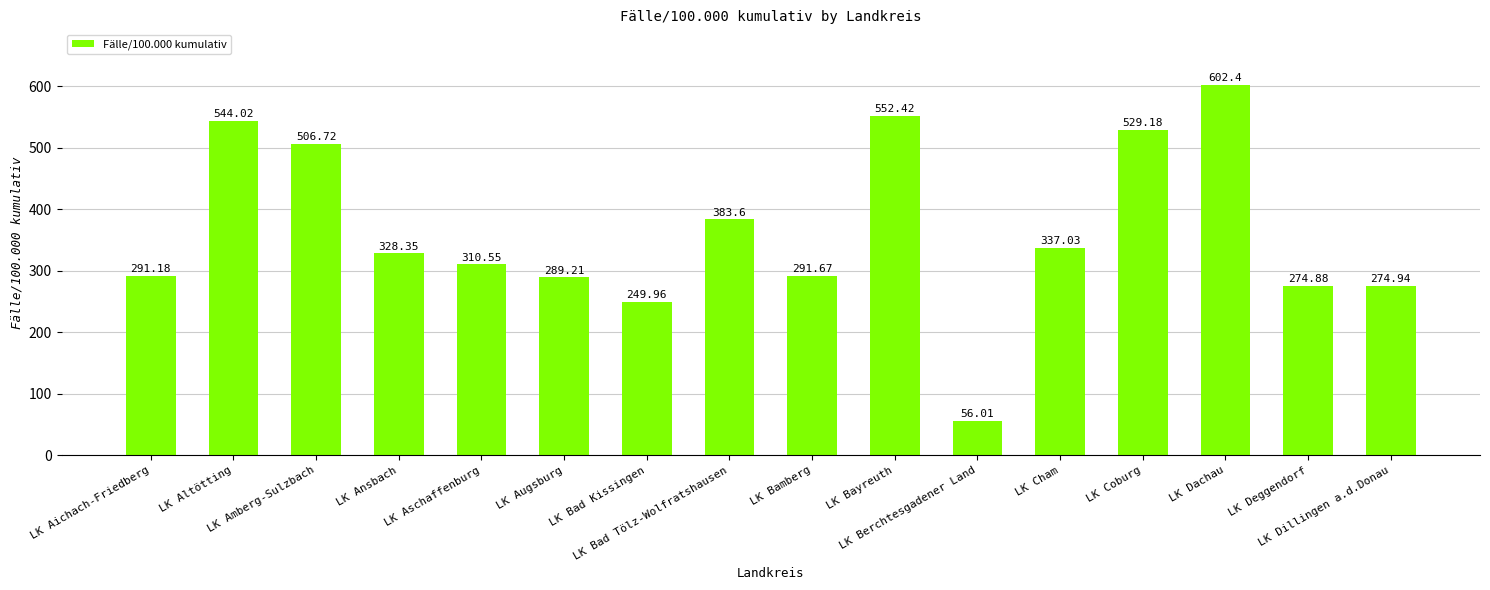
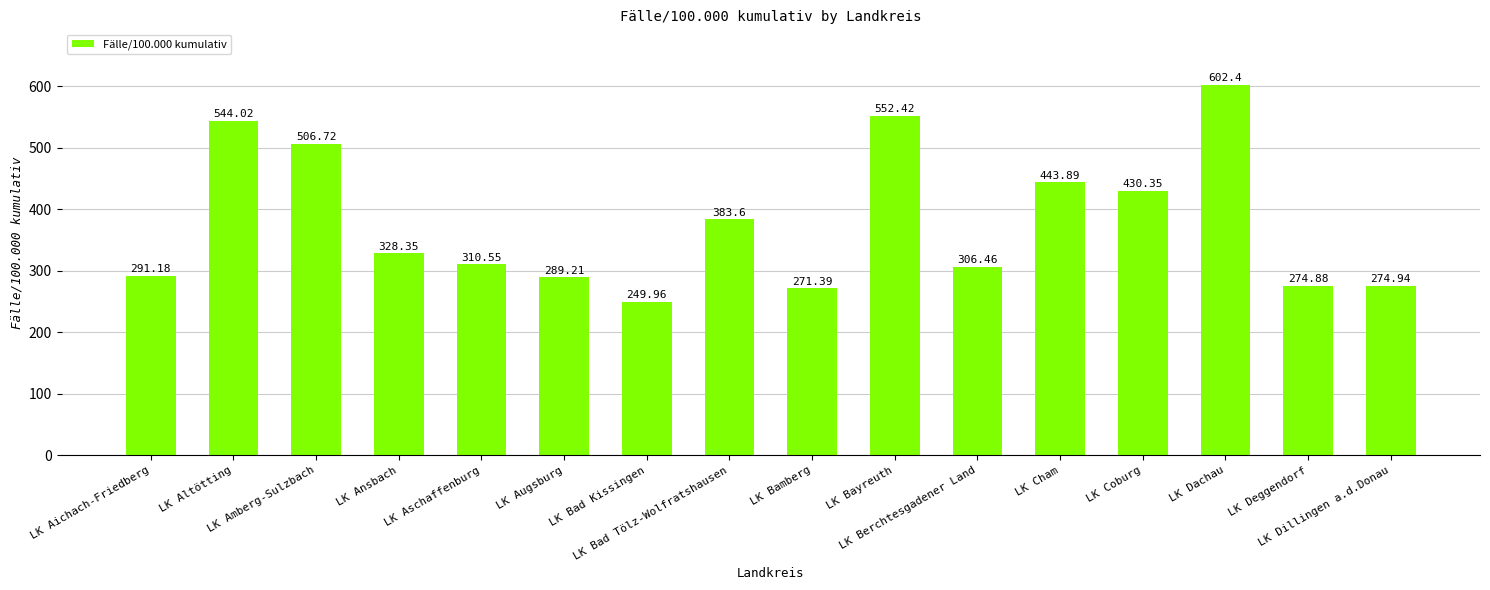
LK Bamberg: 291.67 -> 271.39
LK Berchtesgadener Land: 56.01 -> 306.46
LK Cham: 337.03 -> 443.89
LK Coburg: 529.18 -> 430.35
